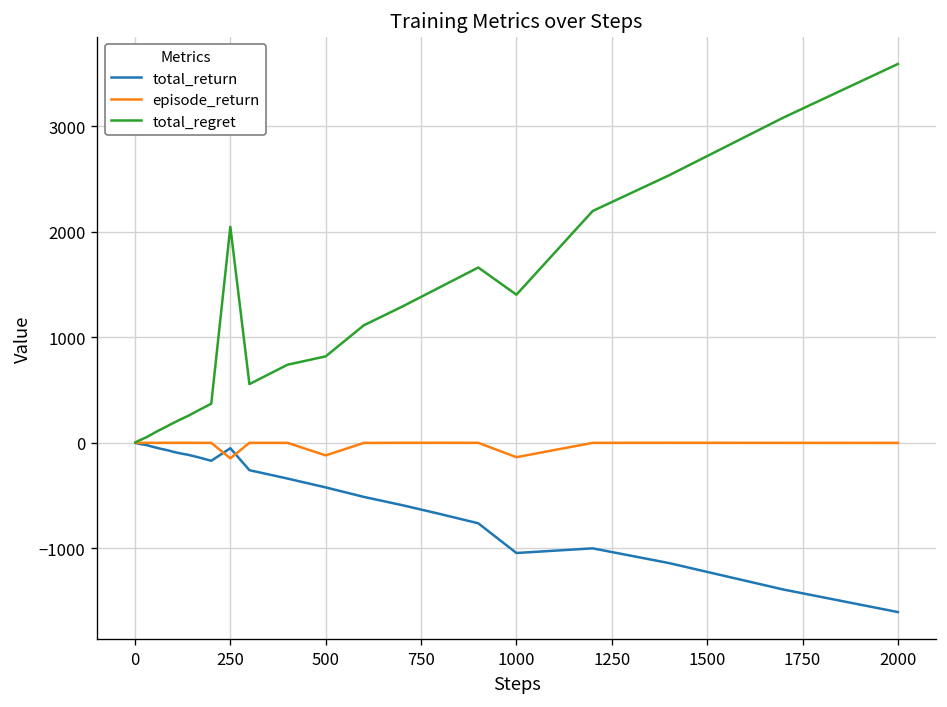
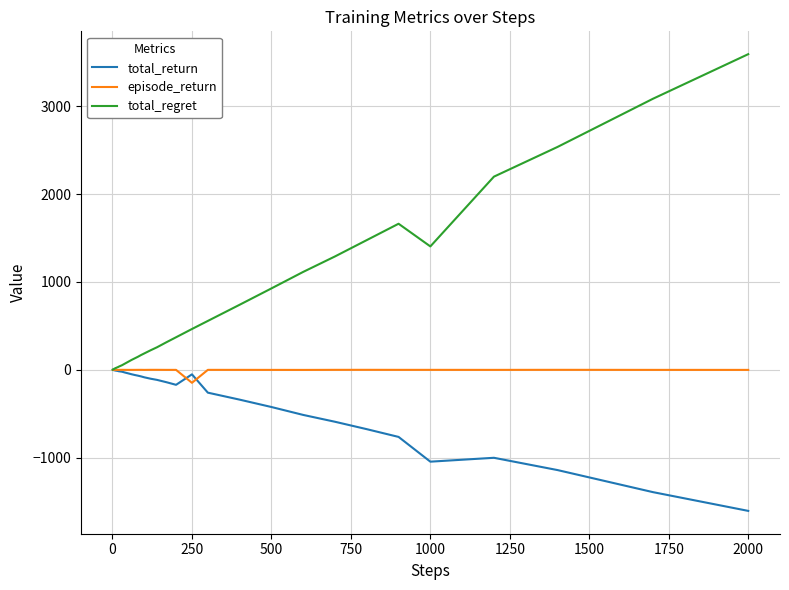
total_regret, 250: 2000 -> 500
episode_return, 500: -100 -> 0
total_regret, 500: 800 -> 900
episode_return, 1000: -100 -> 0
